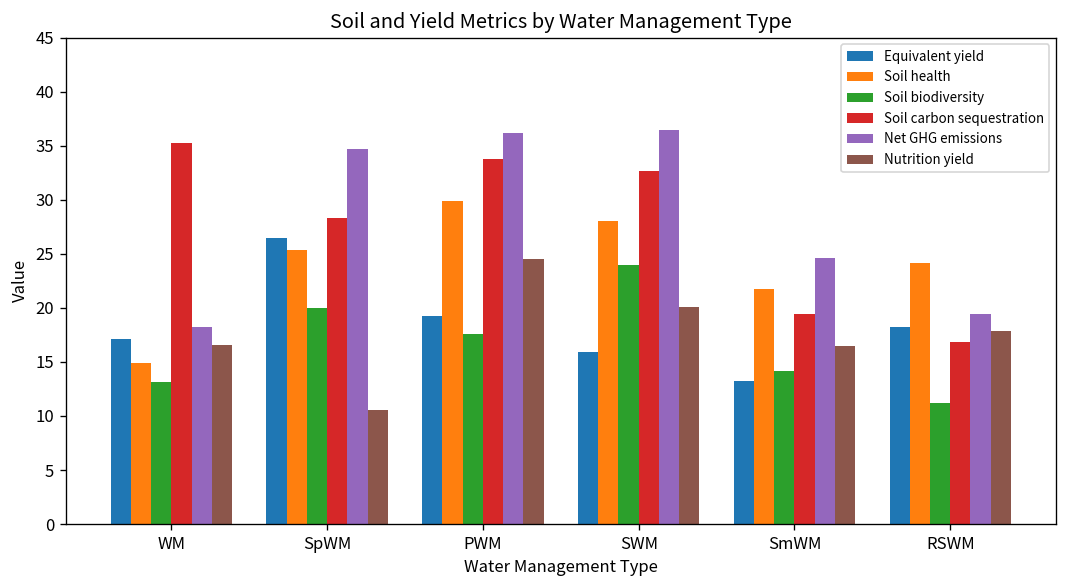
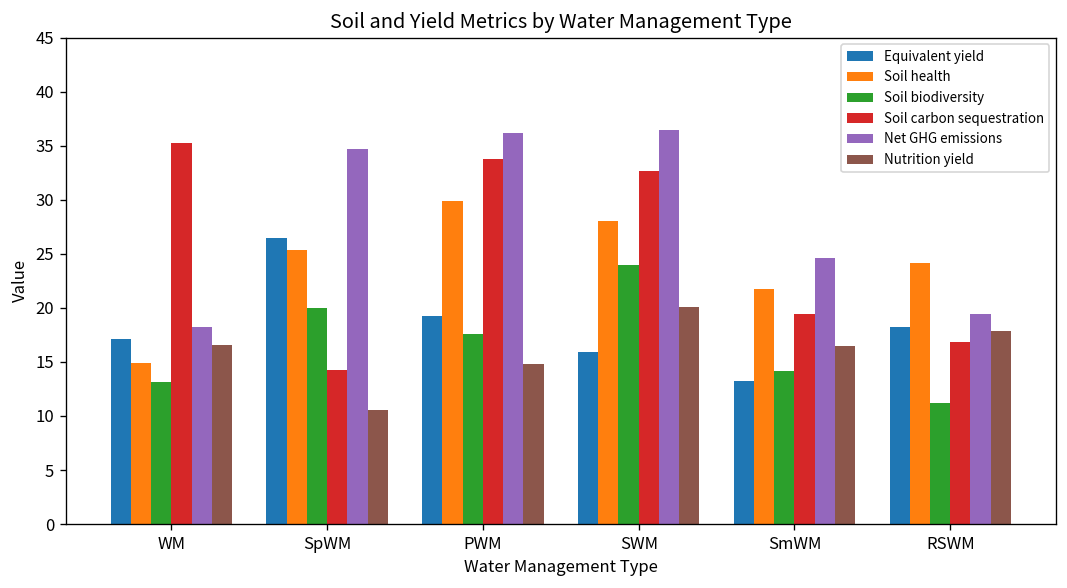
Soil carbon sequestration, SpWM: 28 -> 14
Nutrition yield, PWM: 24 -> 15
